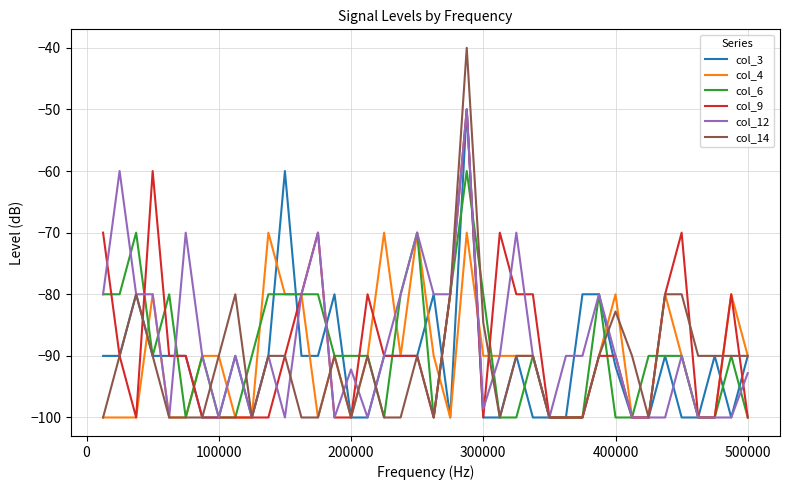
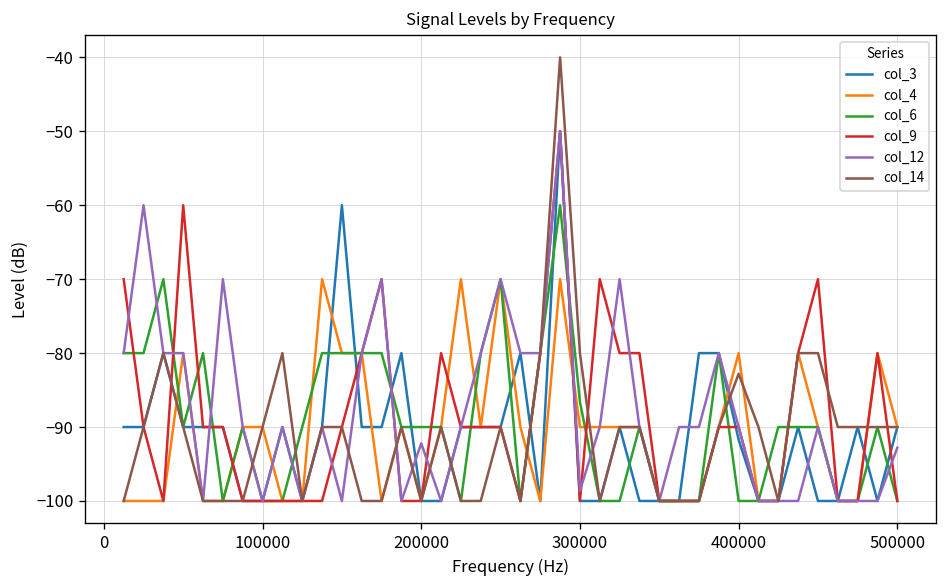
col_6, 300000: -80 -> -87
col_14, 300000: -85 -> -80
